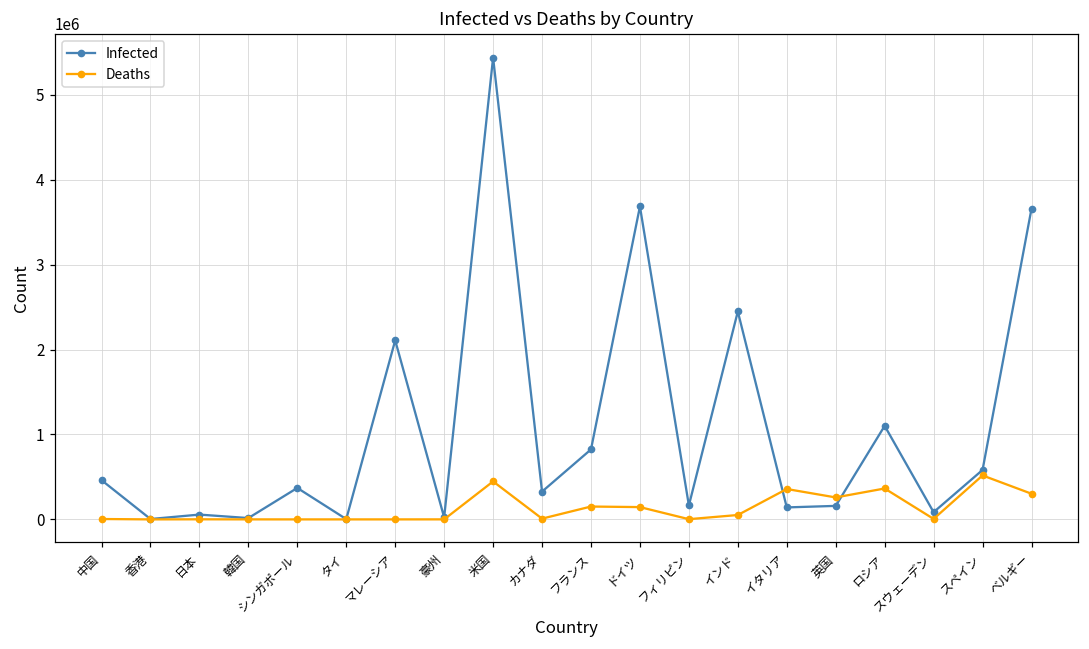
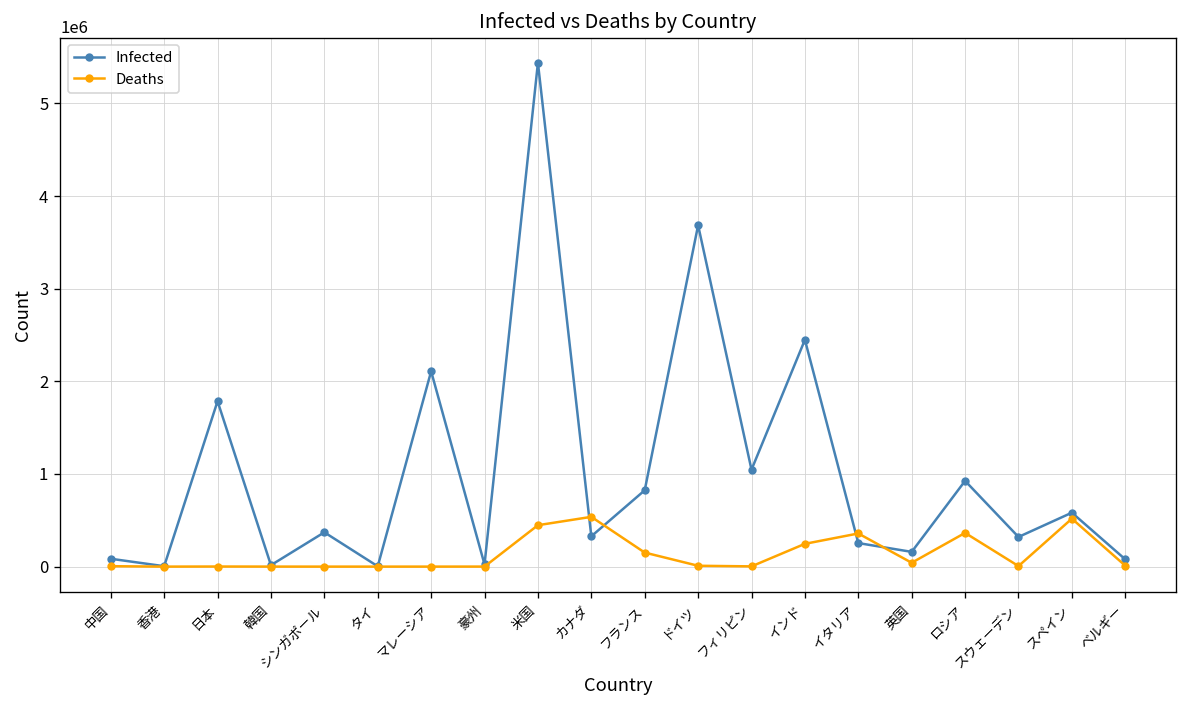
Infected, 中国: 500000 -> 100000
Infected, 日本: 100000 -> 1800000
Deaths, カナダ: 0 -> 500000
Deaths, ドイツ: 100000 -> 0
Infected, フィリピン: 200000 -> 1000000
Deaths, インド: 100000 -> 200000
Infected, イタリア: 100000 -> 300000
Deaths, 英国: 300000 -> 0
Infected, ロシア: 1100000 -> 900000
Infected, スウェーデン: 100000 -> 300000
Infected, ベルギー: 3700000 -> 100000
Deaths, ベルギー: 300000 -> 0
